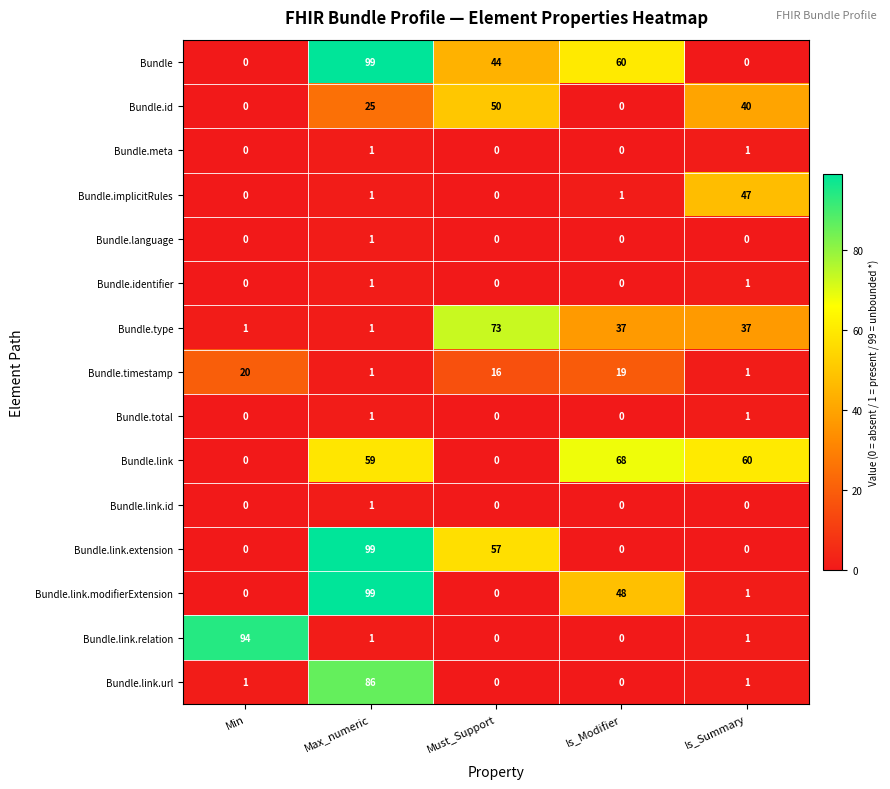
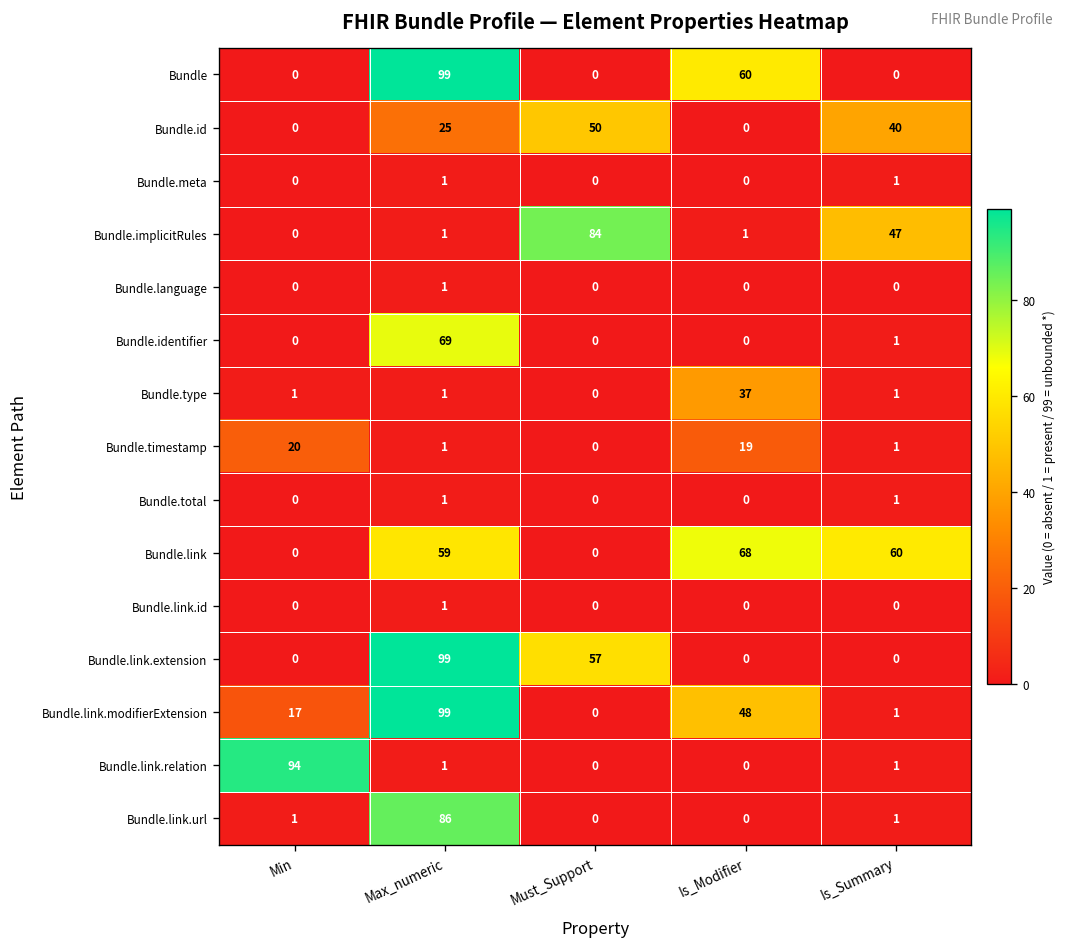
Bundle, Must_Support: 44 -> 0
Bundle.implicitRules, Must_Support: 0 -> 84
Bundle.identifier, Max_numeric: 1 -> 69
Bundle.type, Must_Support: 73 -> 0
Bundle.type, Is_Summary: 37 -> 1
Bundle.timestamp, Must_Support: 16 -> 0
Bundle.link.modifierExtension, Min: 0 -> 17
